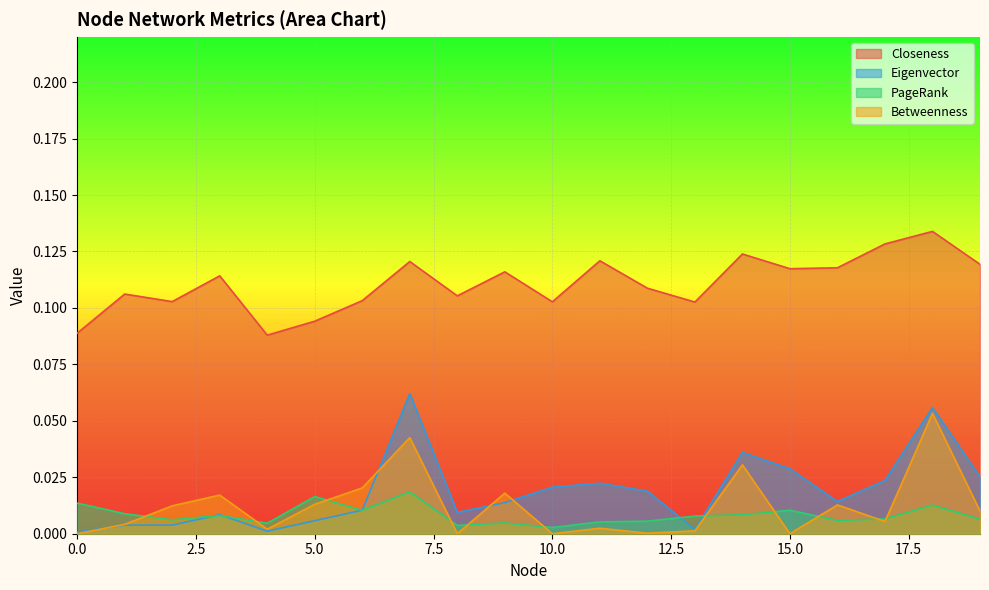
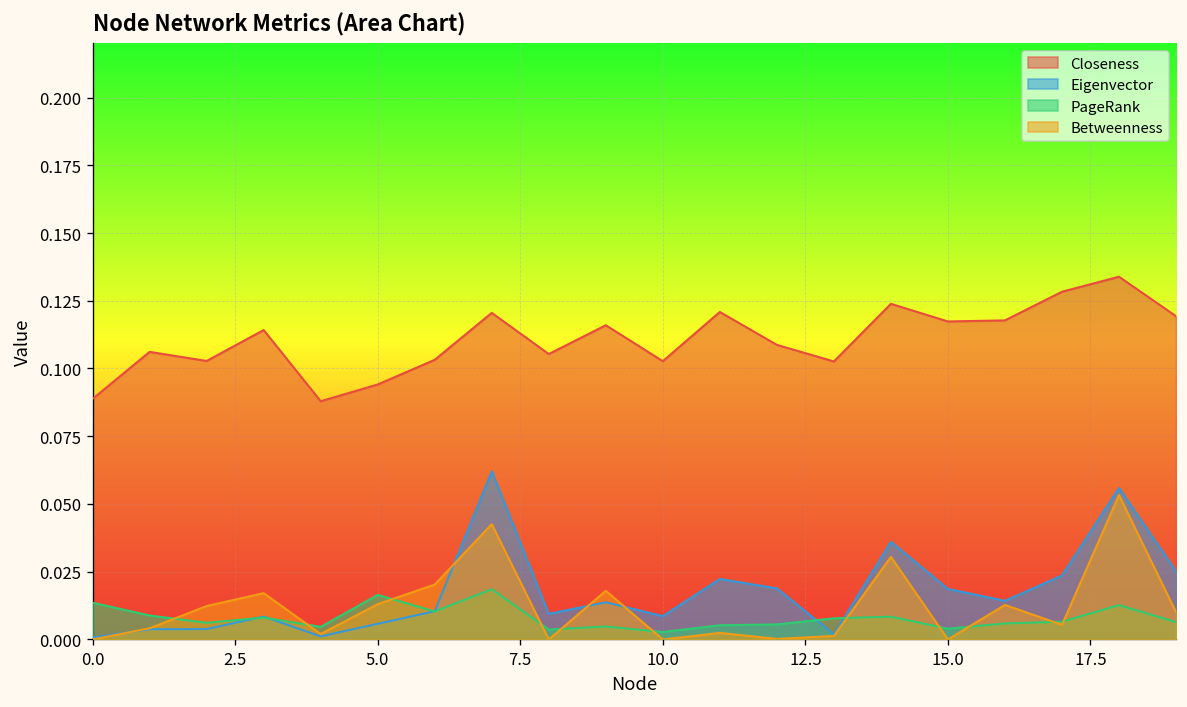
Eigenvector, 10.0: 0.021 -> 0.009
Eigenvector, 15.0: 0.029 -> 0.019
PageRank, 15.0: 0.010 -> 0.004
